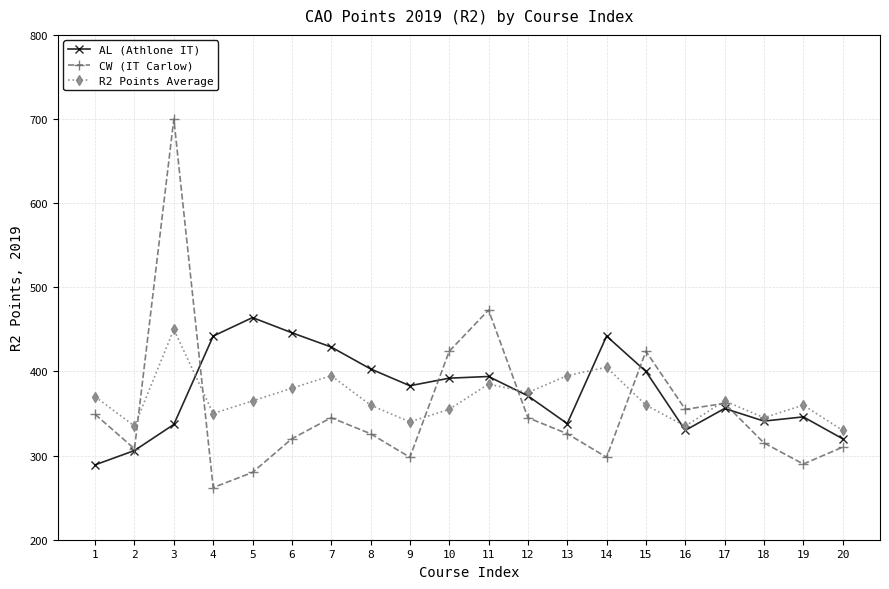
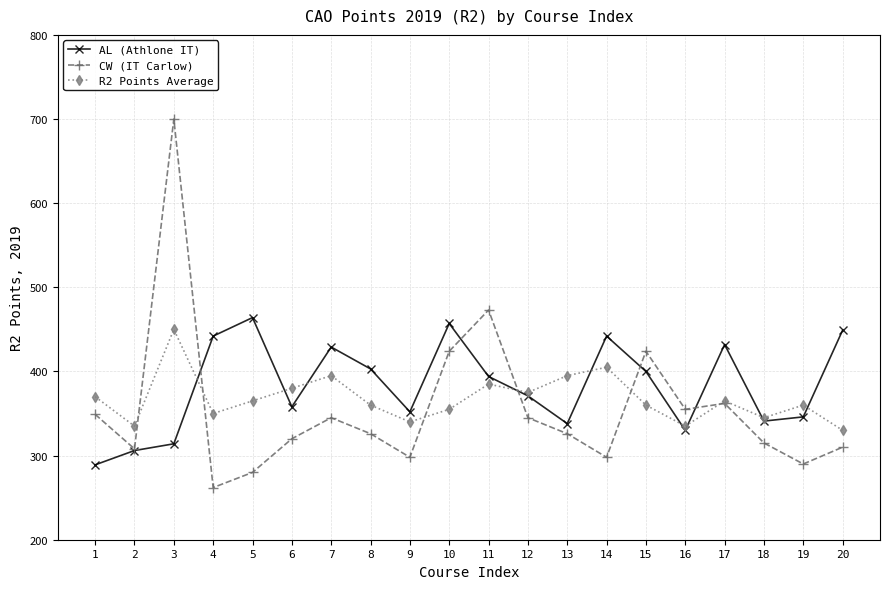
AL (Athlone IT), 3: 340 -> 310
AL (Athlone IT), 6: 450 -> 360
AL (Athlone IT), 9: 380 -> 350
AL (Athlone IT), 10: 390 -> 460
AL (Athlone IT), 17: 360 -> 430
AL (Athlone IT), 20: 320 -> 450
